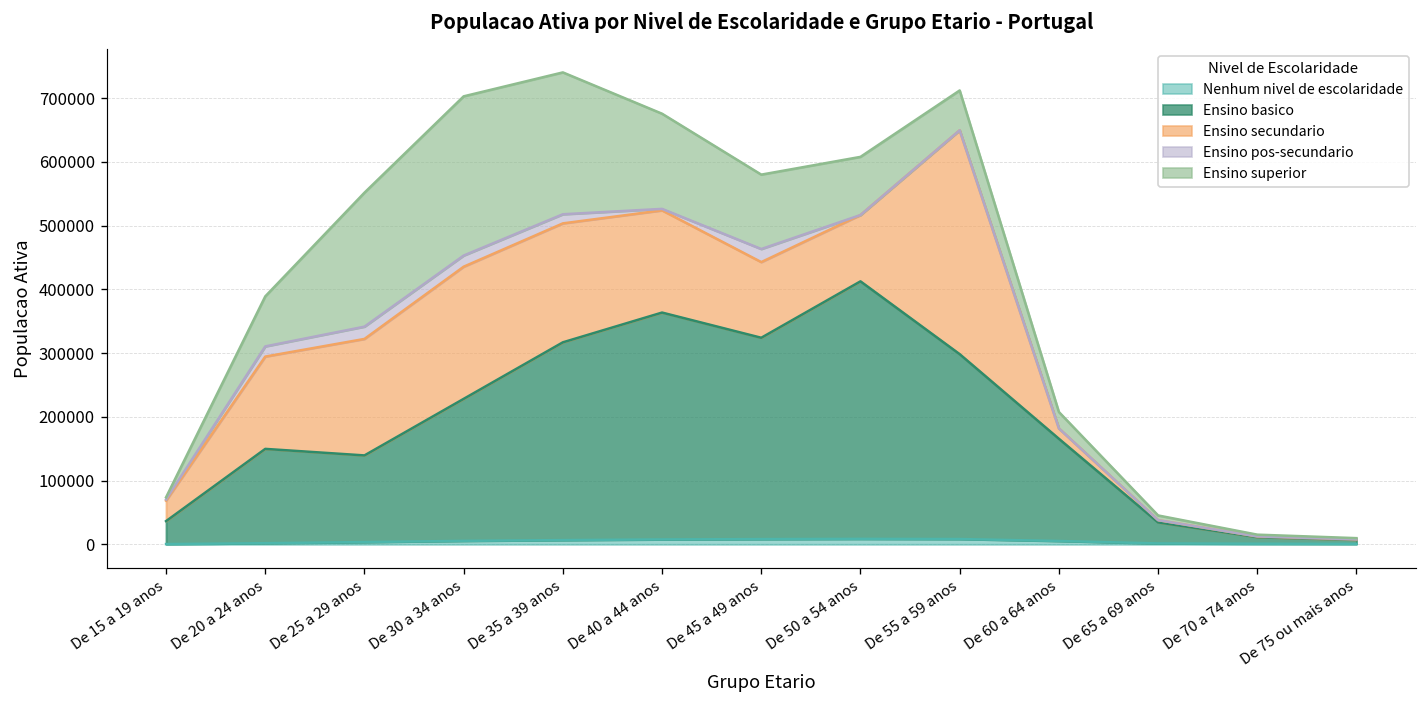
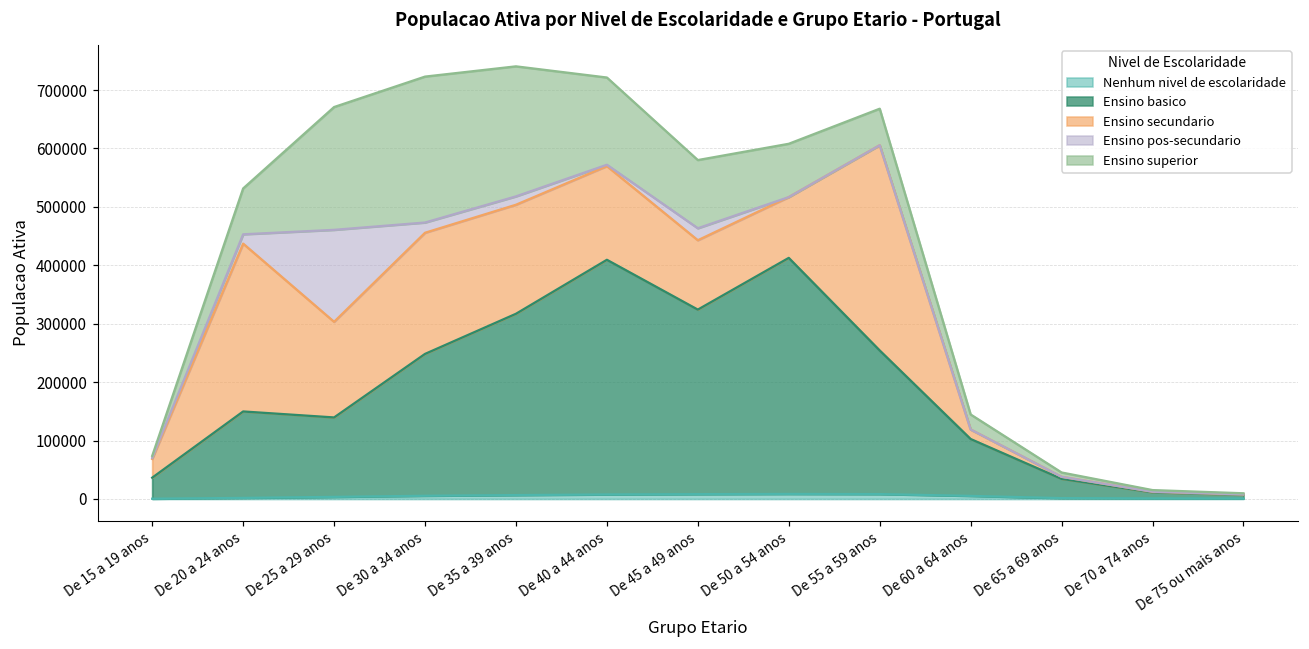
Ensino secundario, De 20 a 24 anos: 140000 -> 290000
Ensino secundario, De 25 a 29 anos: 180000 -> 160000
Ensino pos-secundario, De 25 a 29 anos: 20000 -> 160000
Ensino basico, De 30 a 34 anos: 220000 -> 240000
Ensino basico, De 40 a 44 anos: 360000 -> 400000
Ensino basico, De 55 a 59 anos: 290000 -> 250000
Ensino basico, De 60 a 64 anos: 160000 -> 100000
